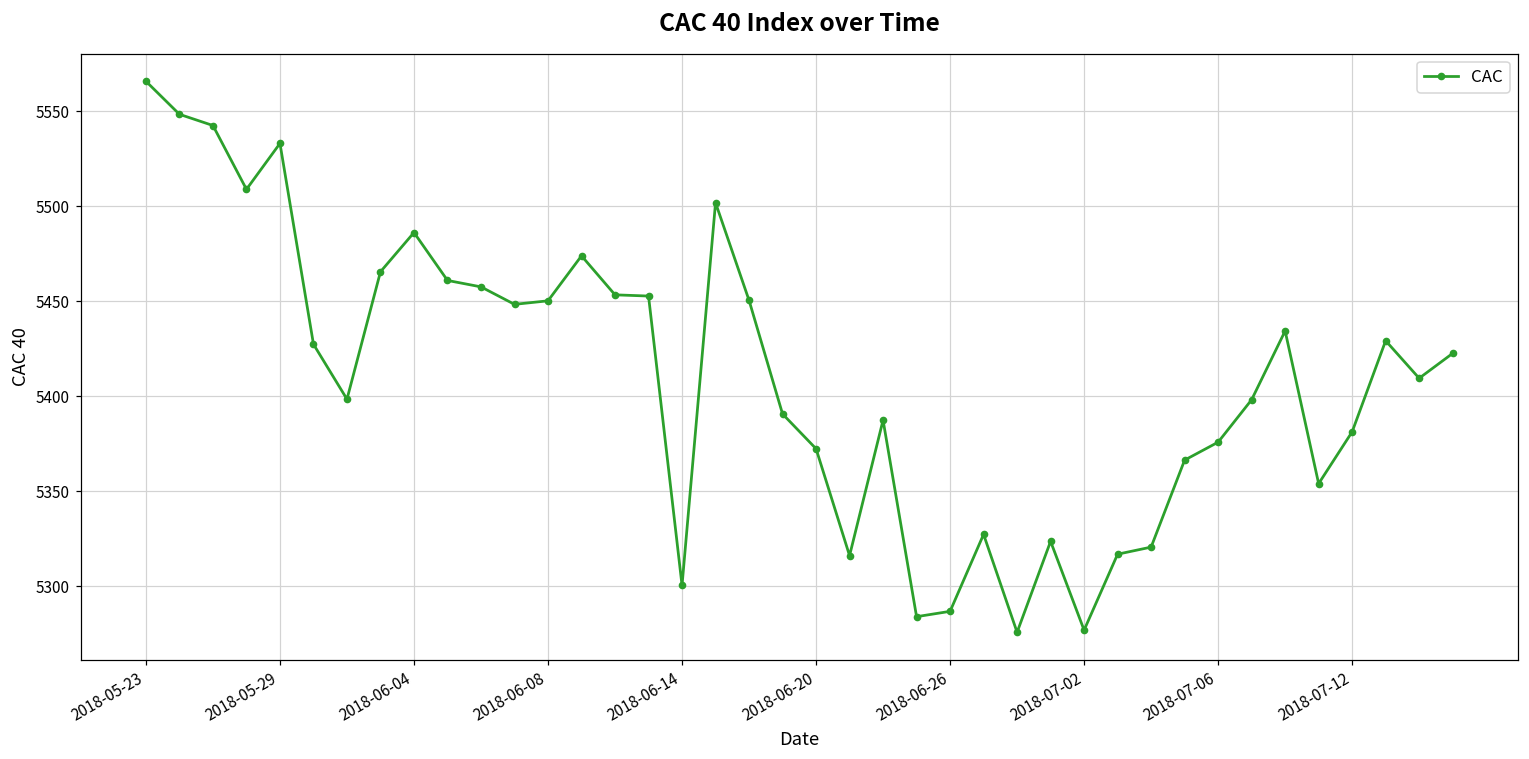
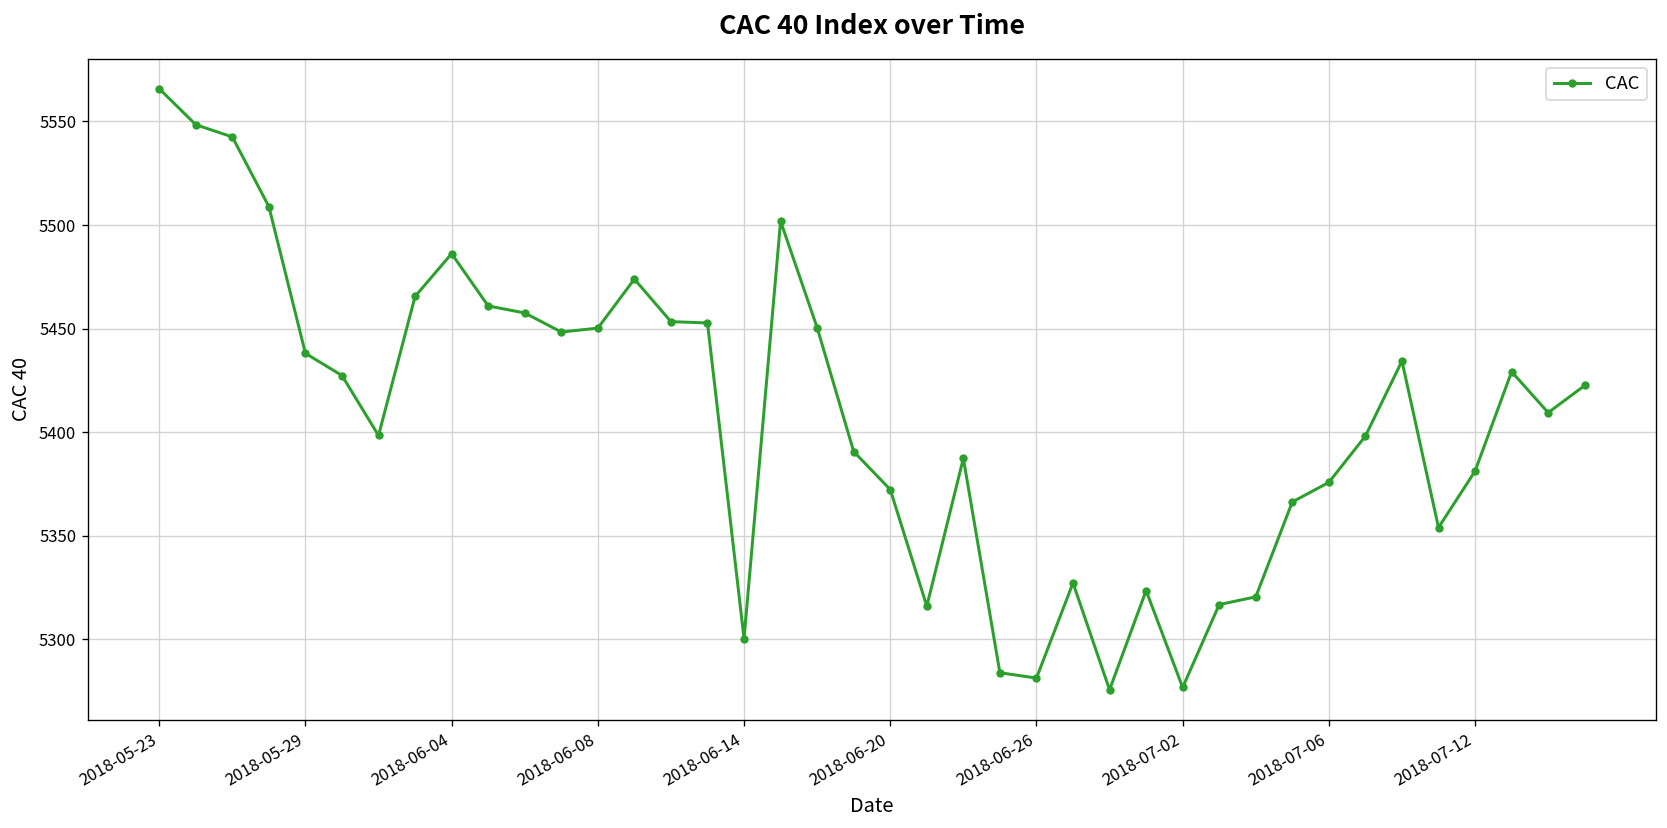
2018-05-29: 5533 -> 5438
2018-06-26: 5287 -> 5281
